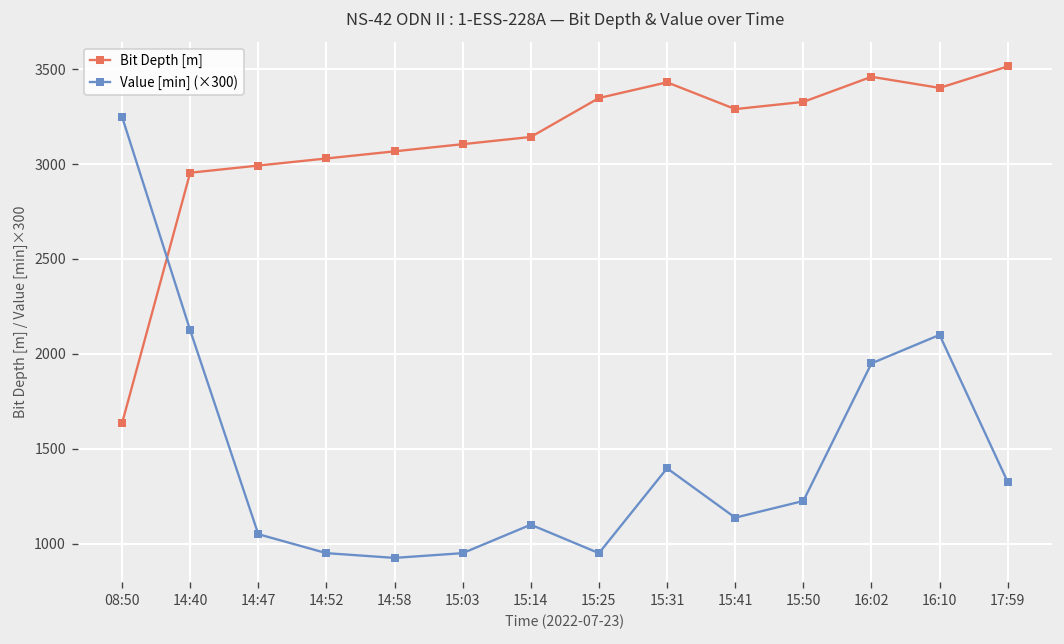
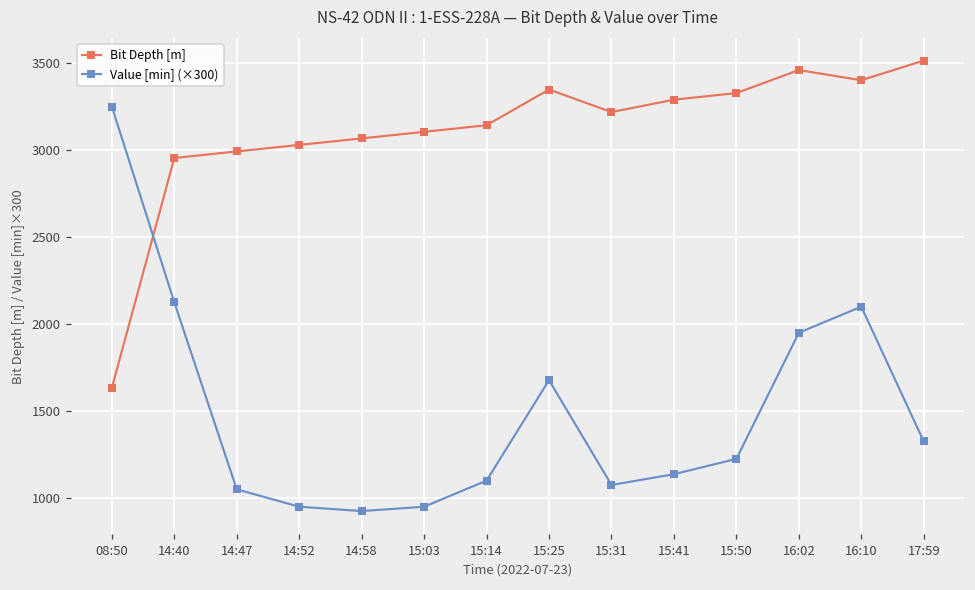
Value [min] (×300), 15:25: 950 -> 1680
Bit Depth [m], 15:31: 3430 -> 3220
Value [min] (×300), 15:31: 1400 -> 1070
